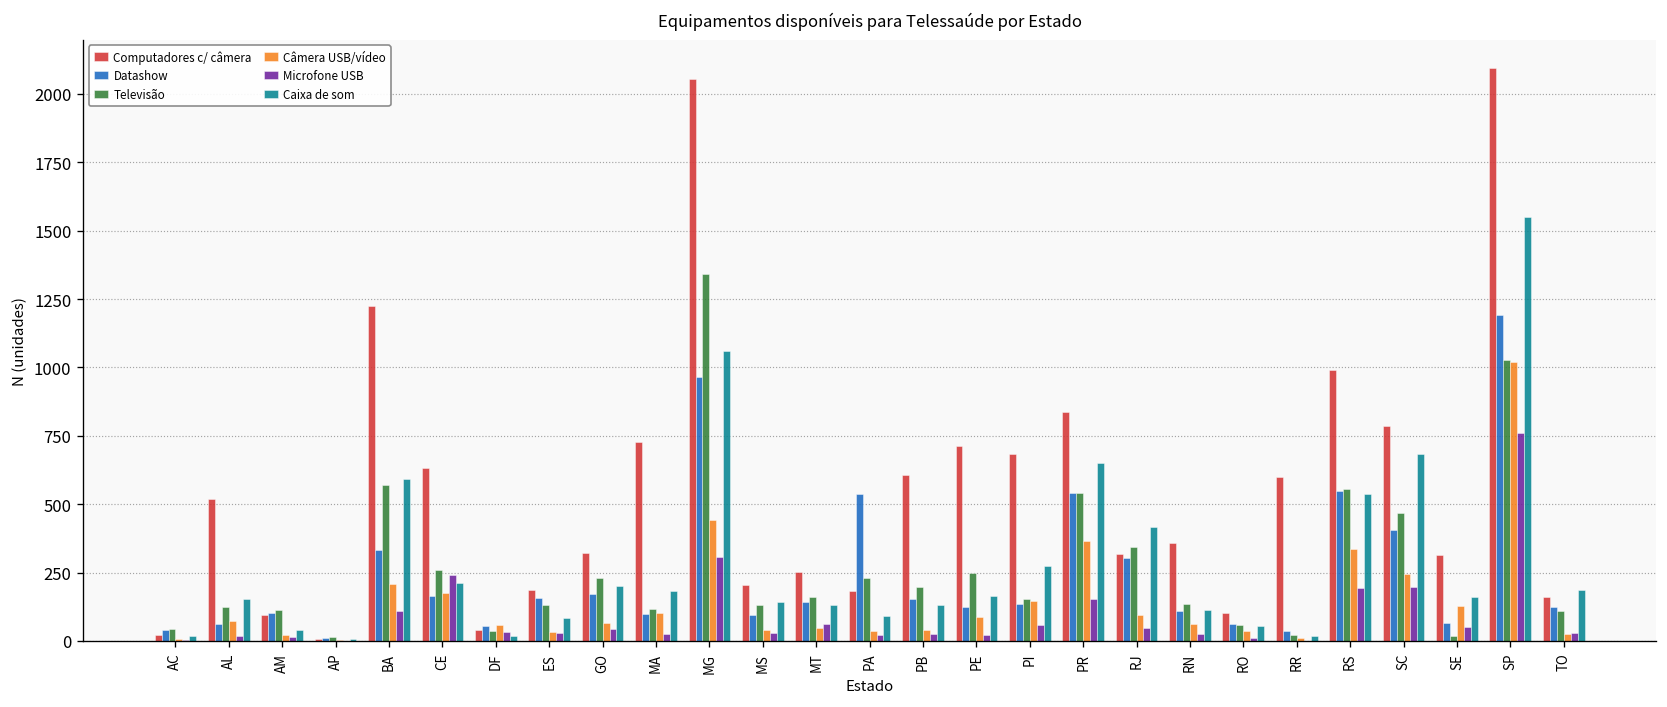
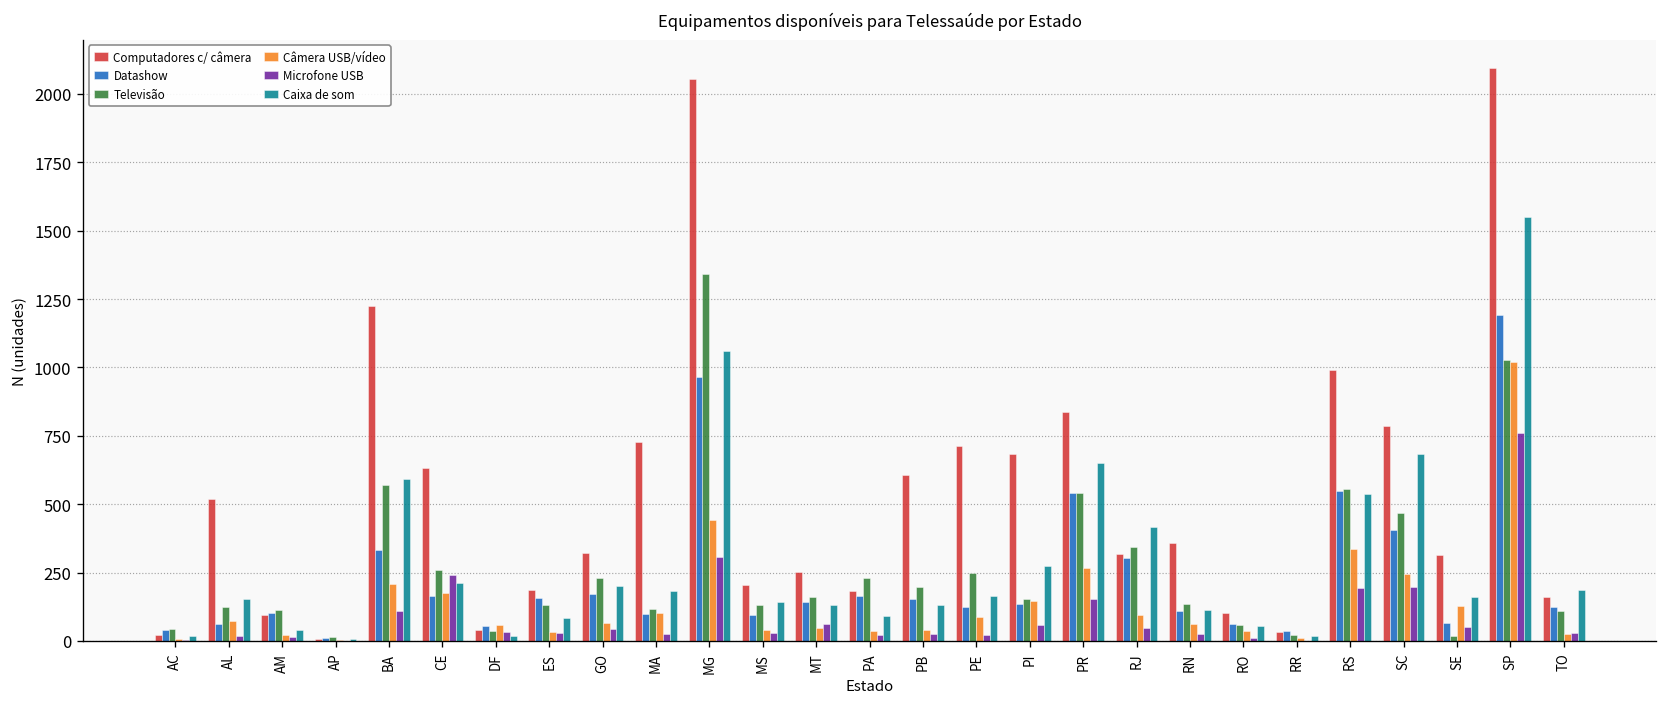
Datashow, PA: 540 -> 160
Câmera USB/vídeo, PR: 370 -> 270
Computadores c/ câmera, RR: 600 -> 30
